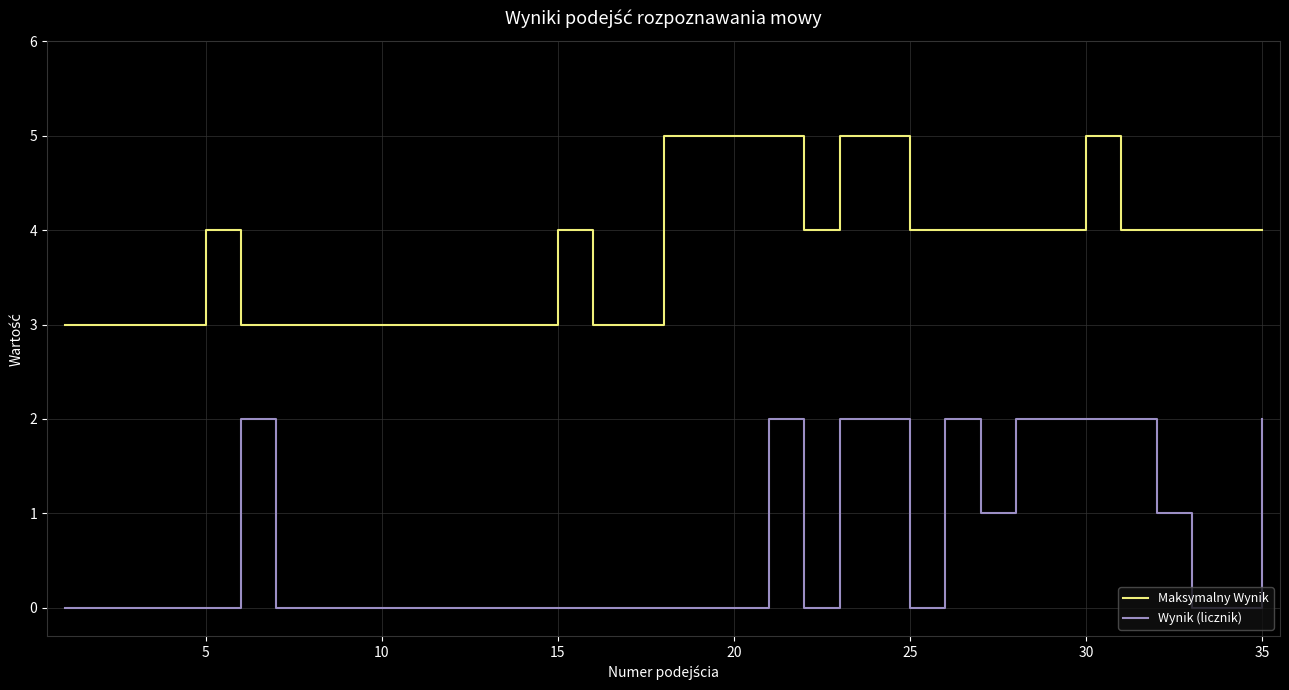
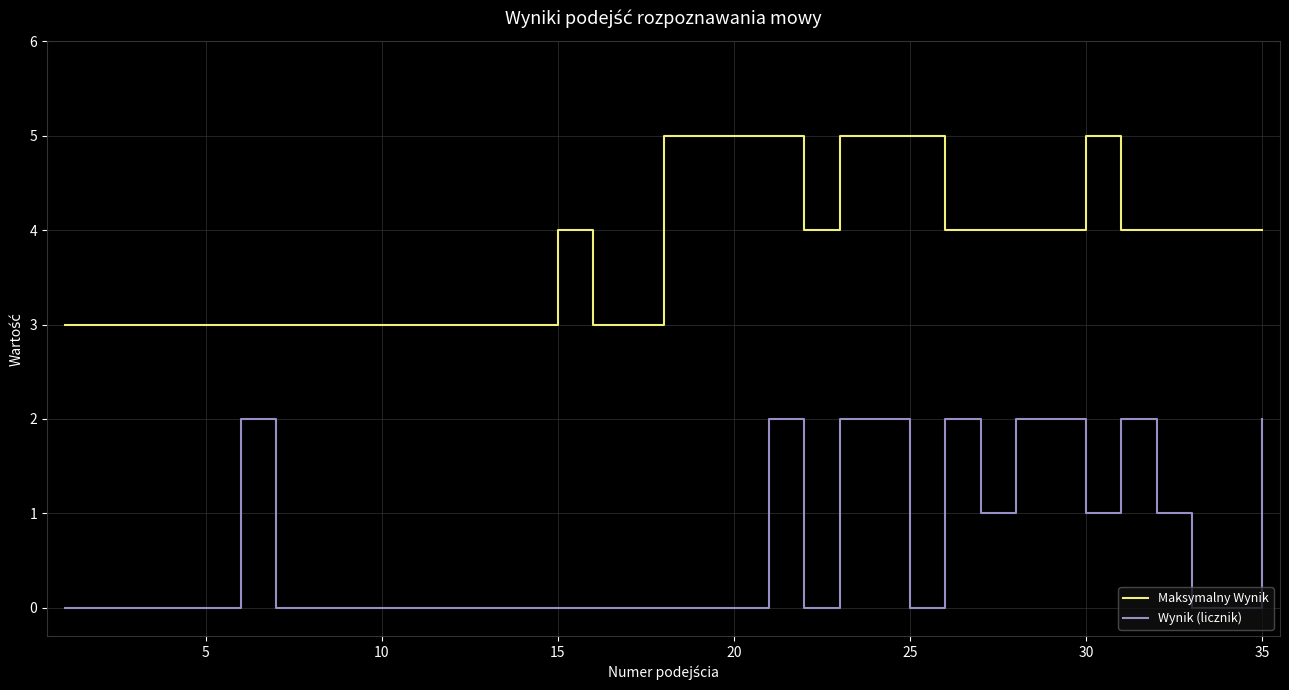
Maksymalny Wynik, 5: 4 -> 3
Maksymalny Wynik, 25: 4 -> 5
Wynik (licznik), 30: 2 -> 1
